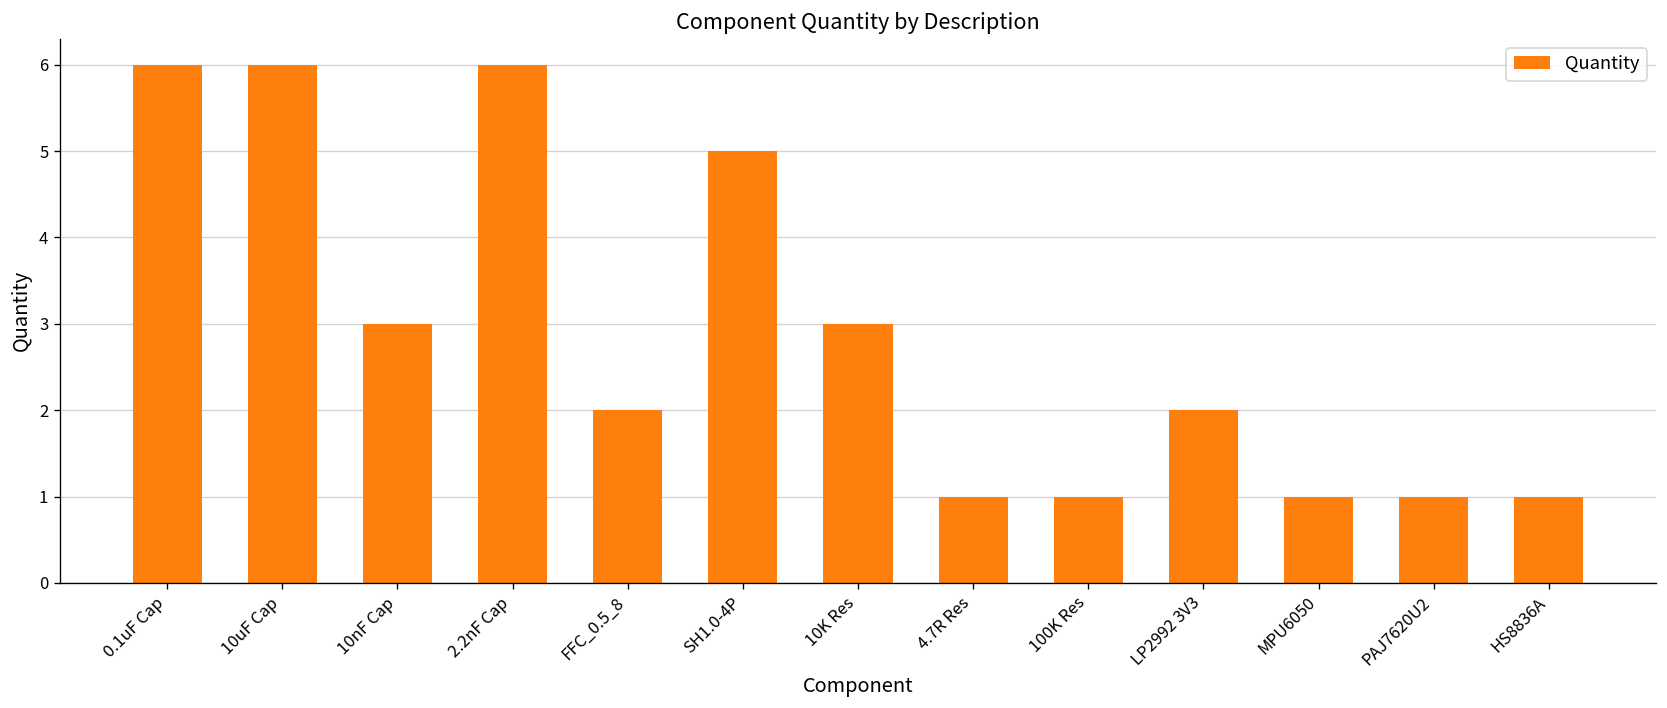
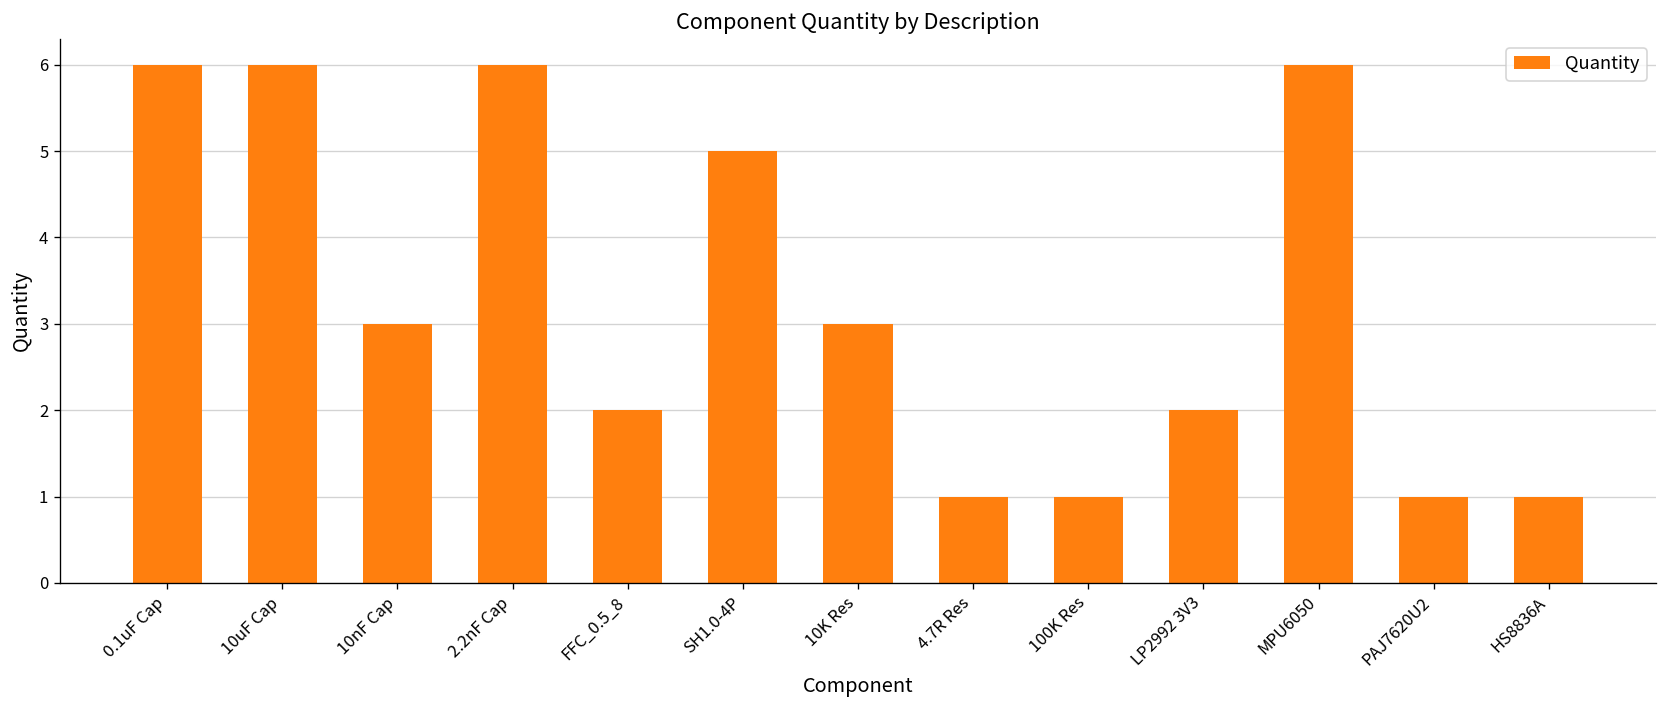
MPU6050: 1 -> 6
